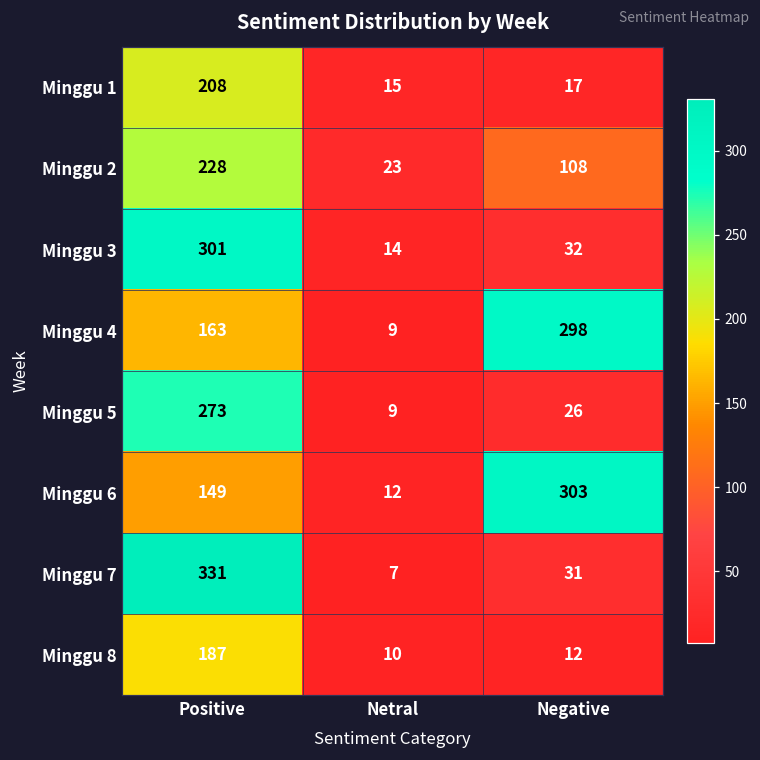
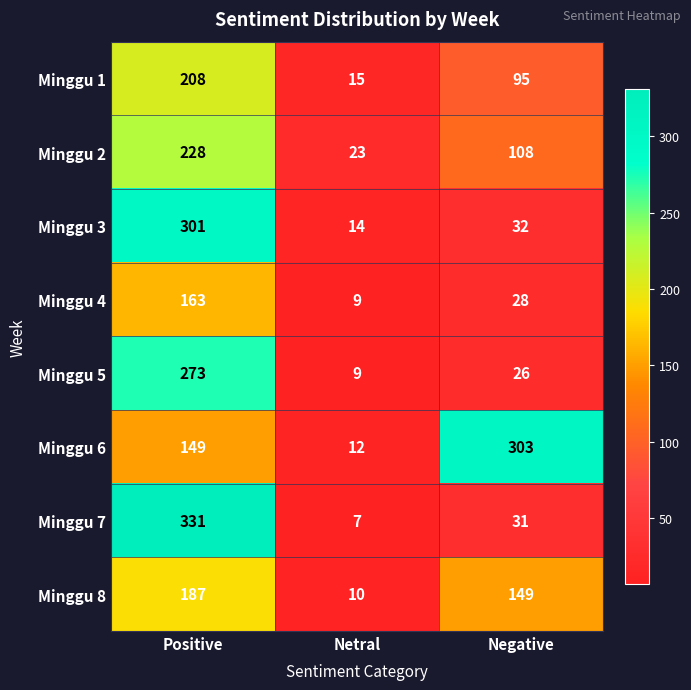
Minggu 1, Negative: 17 -> 95
Minggu 4, Negative: 298 -> 28
Minggu 8, Negative: 12 -> 149
